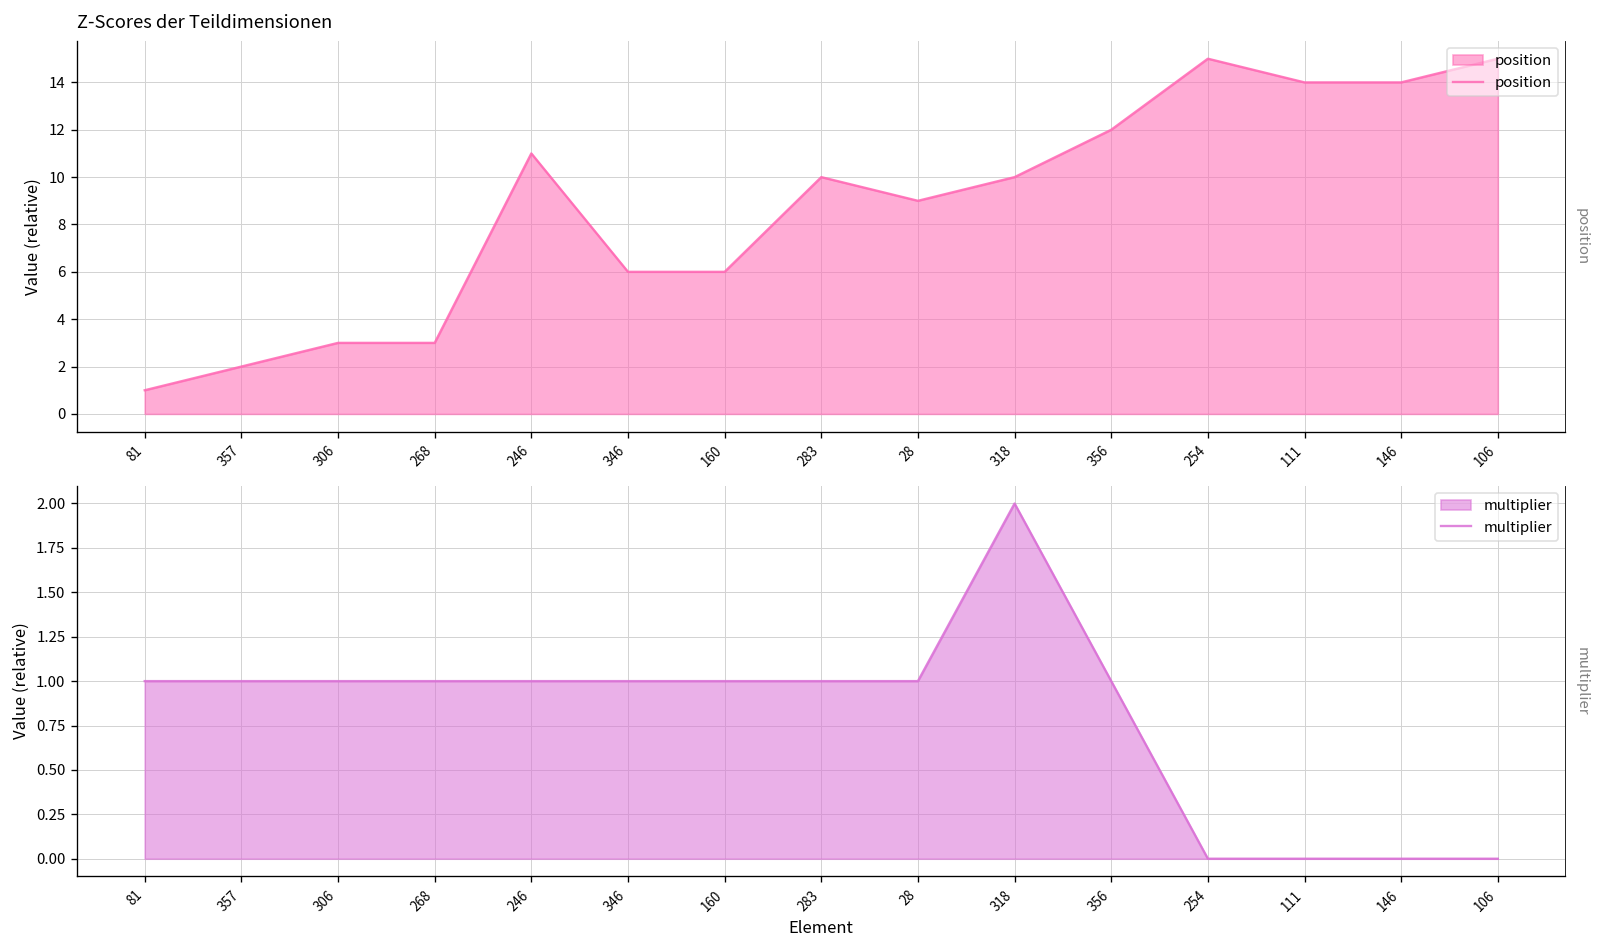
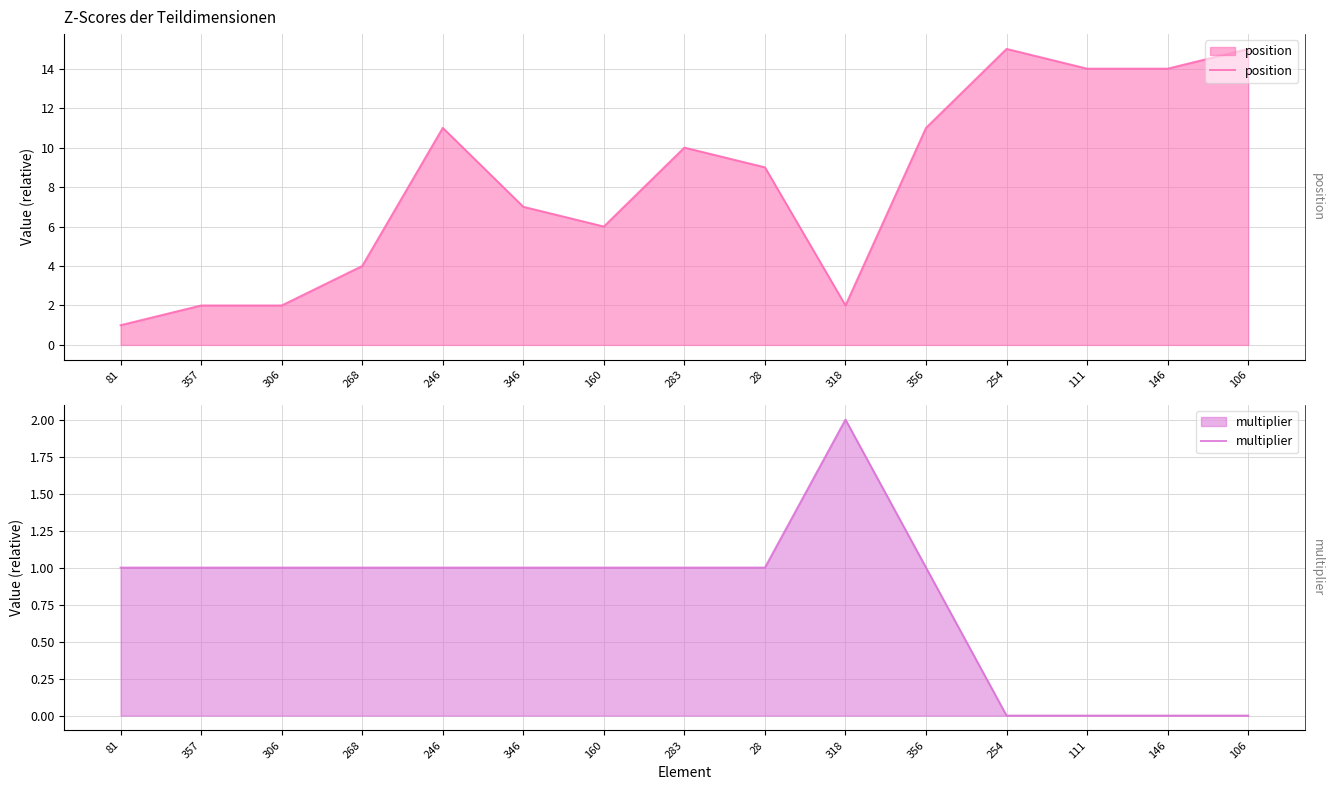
Z-Scores der Teildimensionen, 306: 3 -> 2
Z-Scores der Teildimensionen, 268: 3 -> 4
Z-Scores der Teildimensionen, 346: 6 -> 7
Z-Scores der Teildimensionen, 318: 10 -> 2
Z-Scores der Teildimensionen, 356: 12 -> 11
